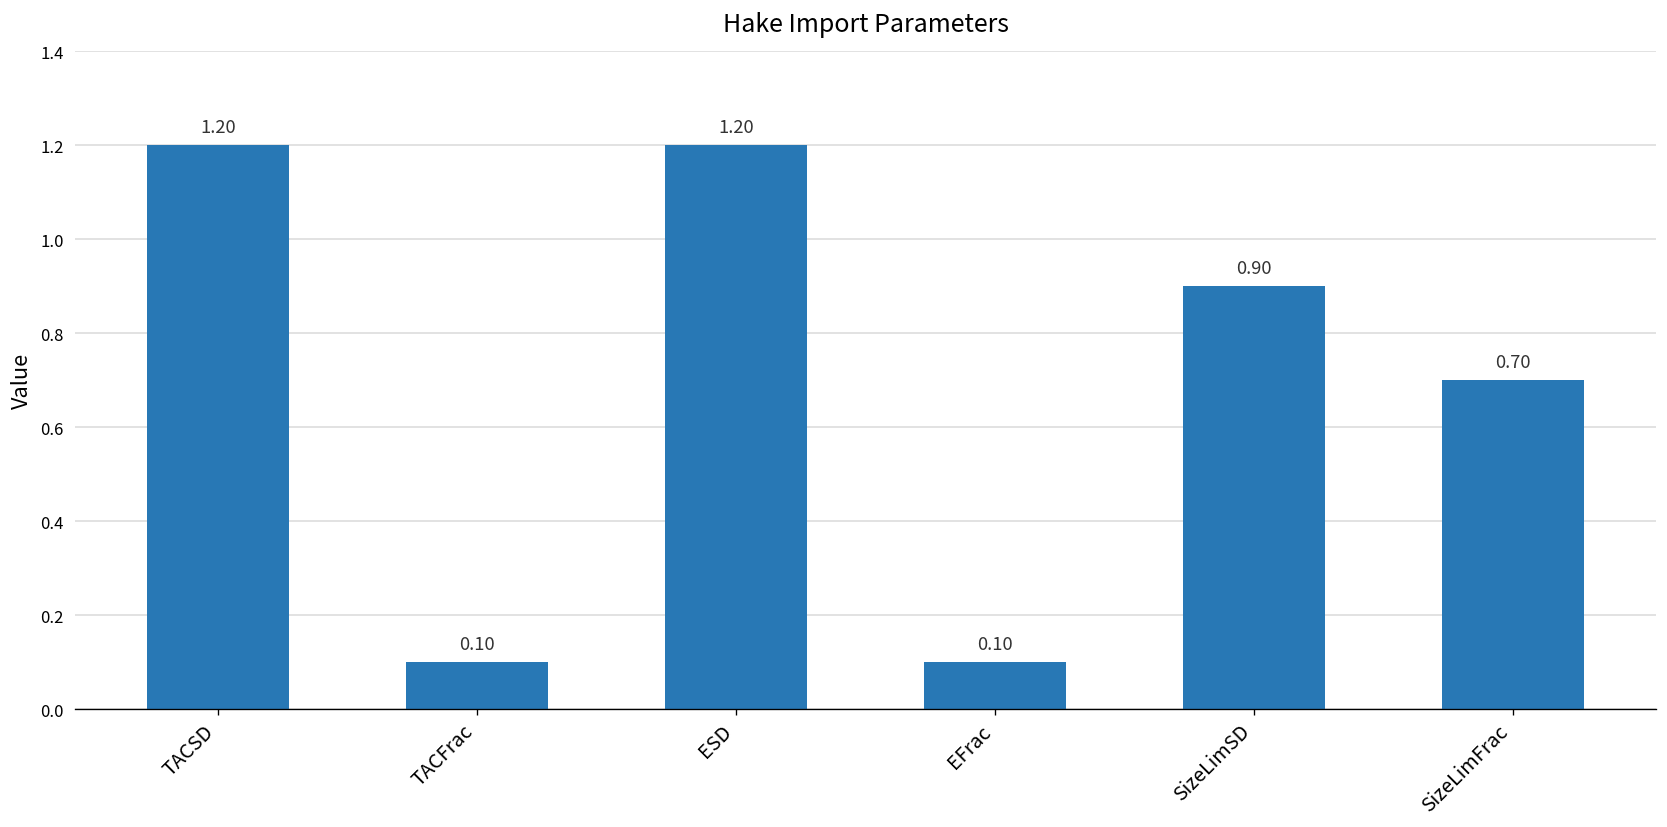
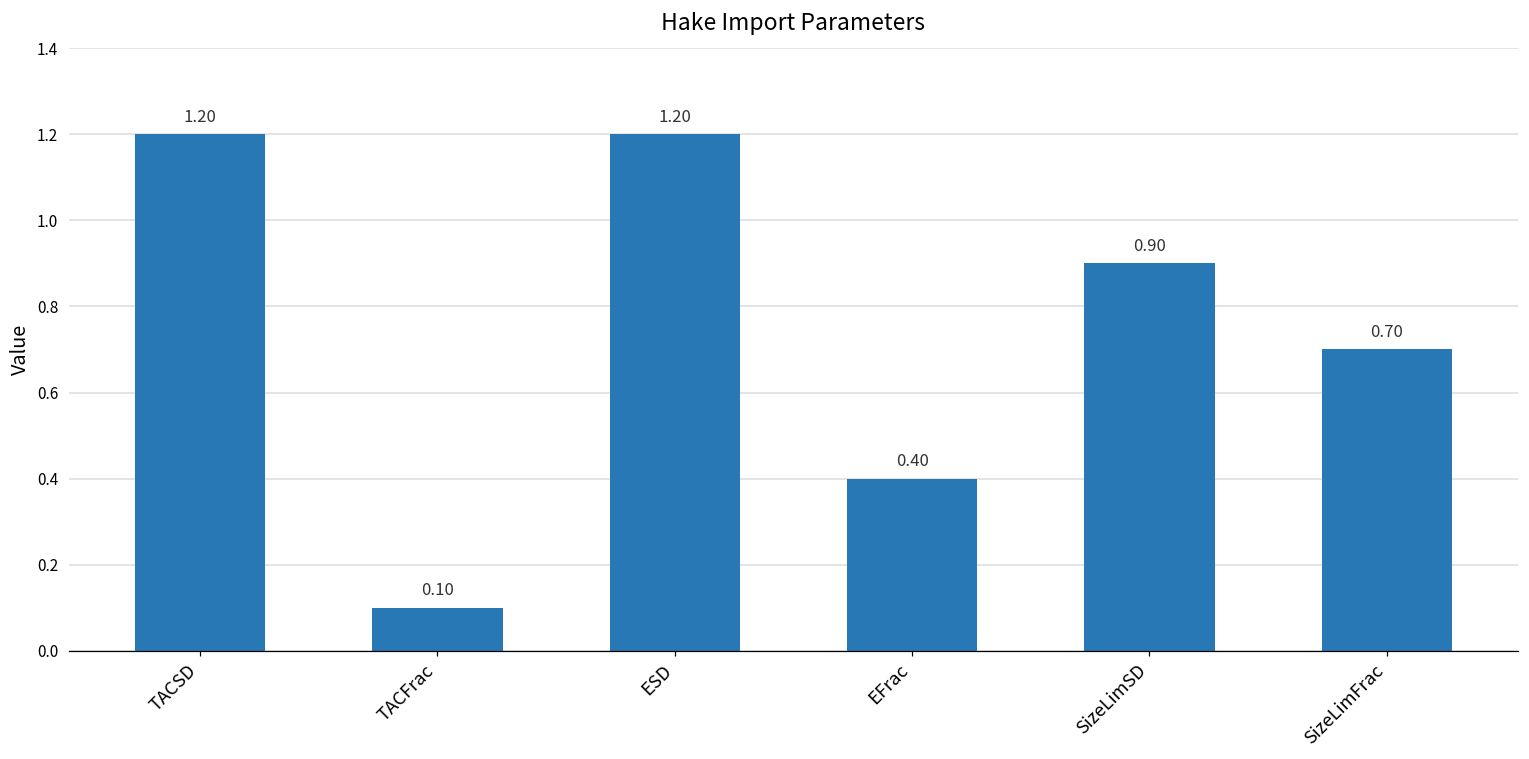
EFrac: 0.10 -> 0.40
